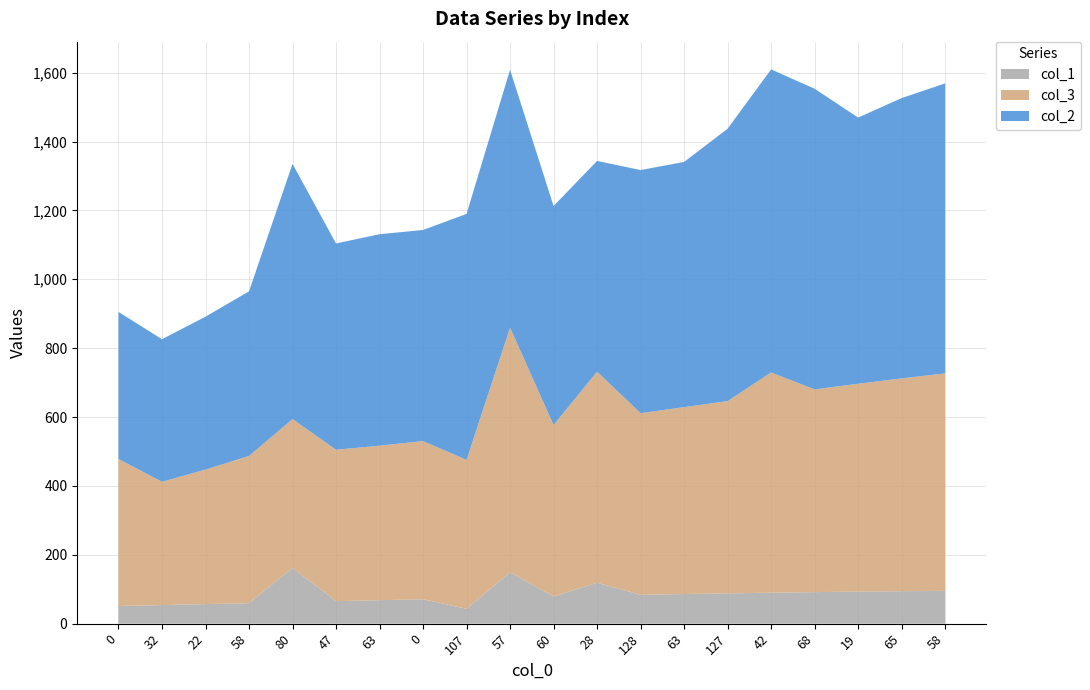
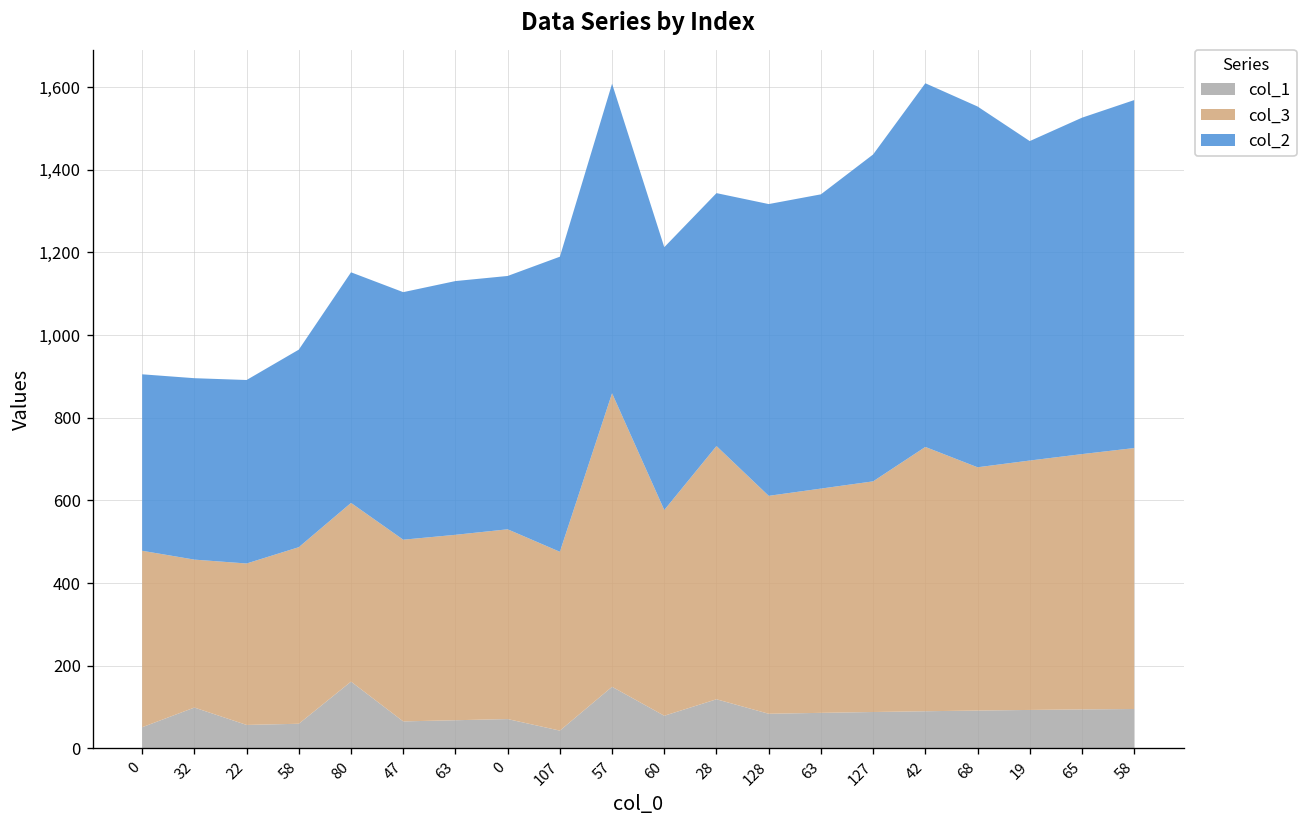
col_1, 32: 50 -> 100
col_2, 32: 410 -> 440
col_2, 80: 740 -> 560
